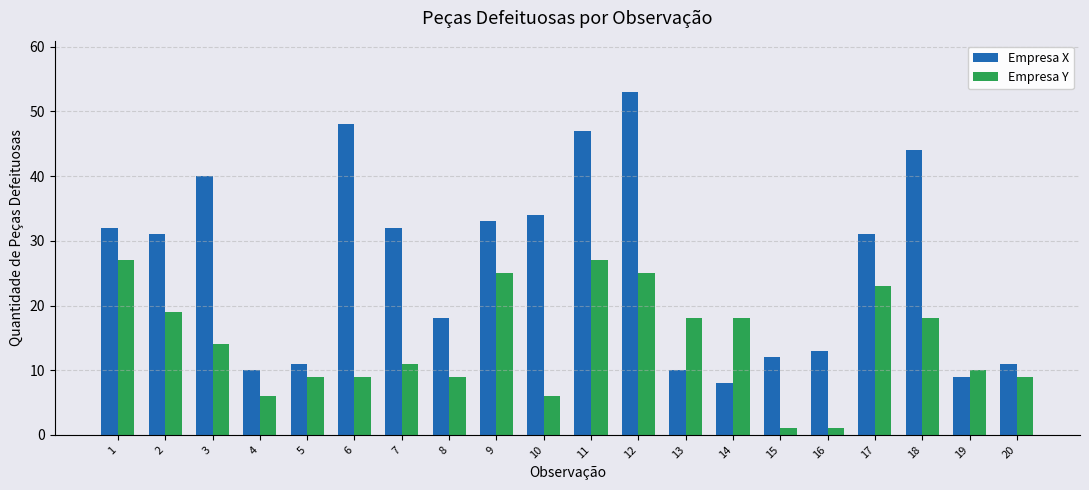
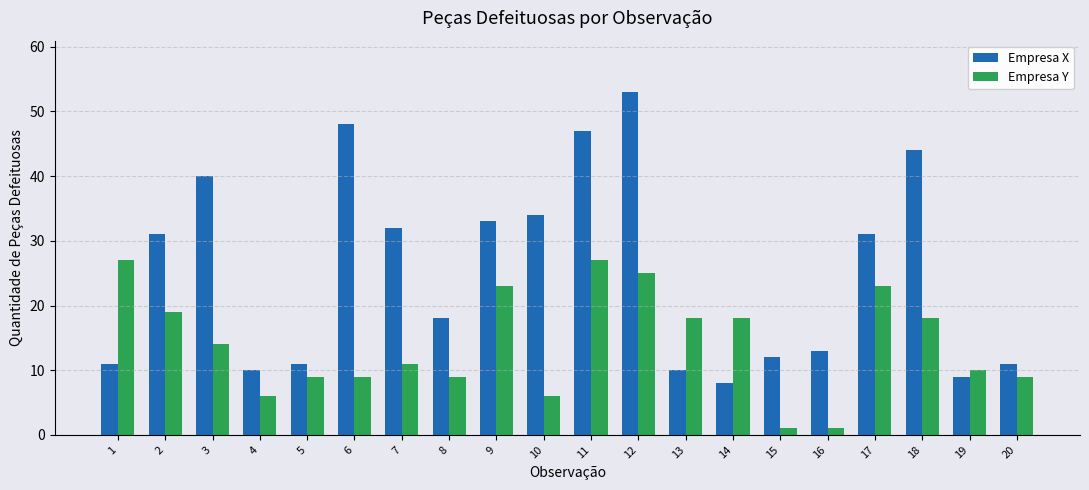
Empresa X, 1: 32 -> 11
Empresa Y, 9: 25 -> 23
